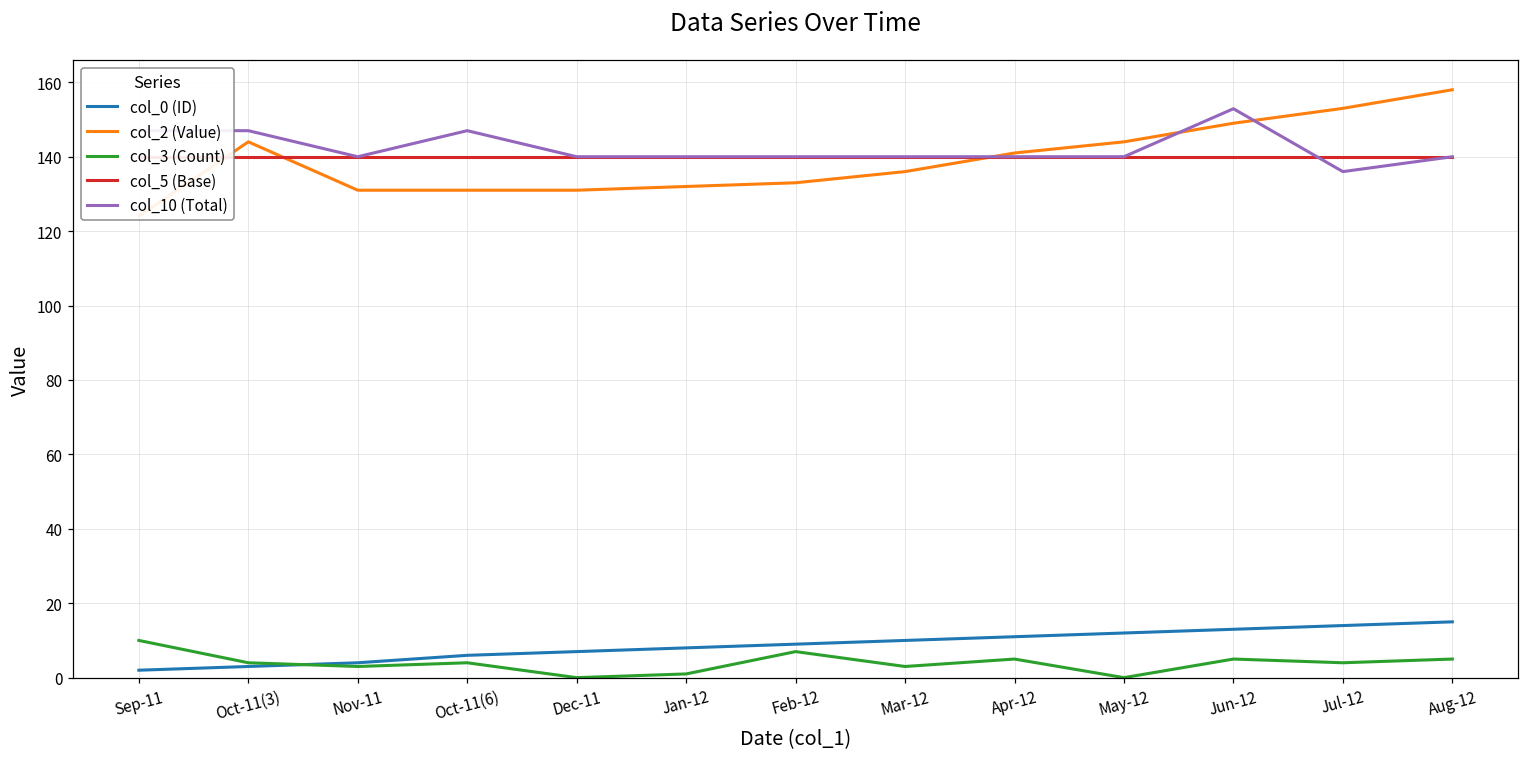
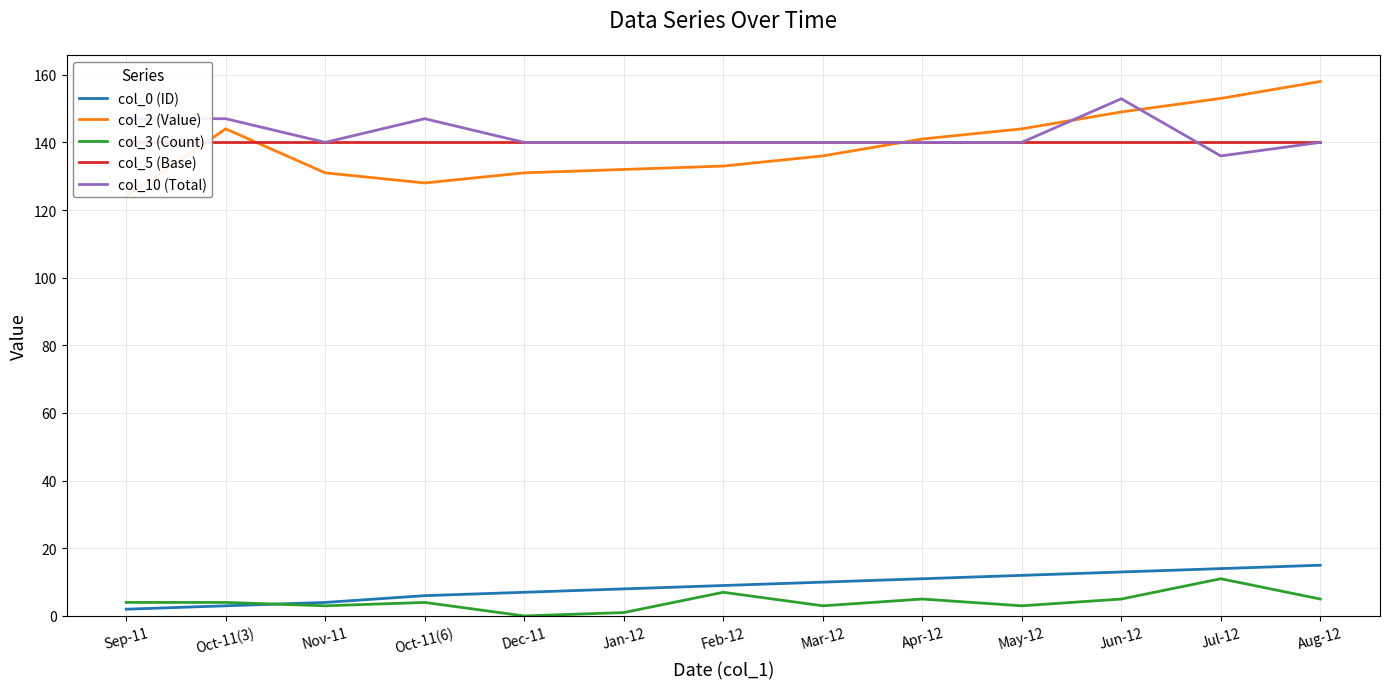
col_3 (Count), Sep-11: 10 -> 4
col_2 (Value), Oct-11(6): 131 -> 128
col_3 (Count), May-12: 0 -> 3
col_3 (Count), Jul-12: 4 -> 11
